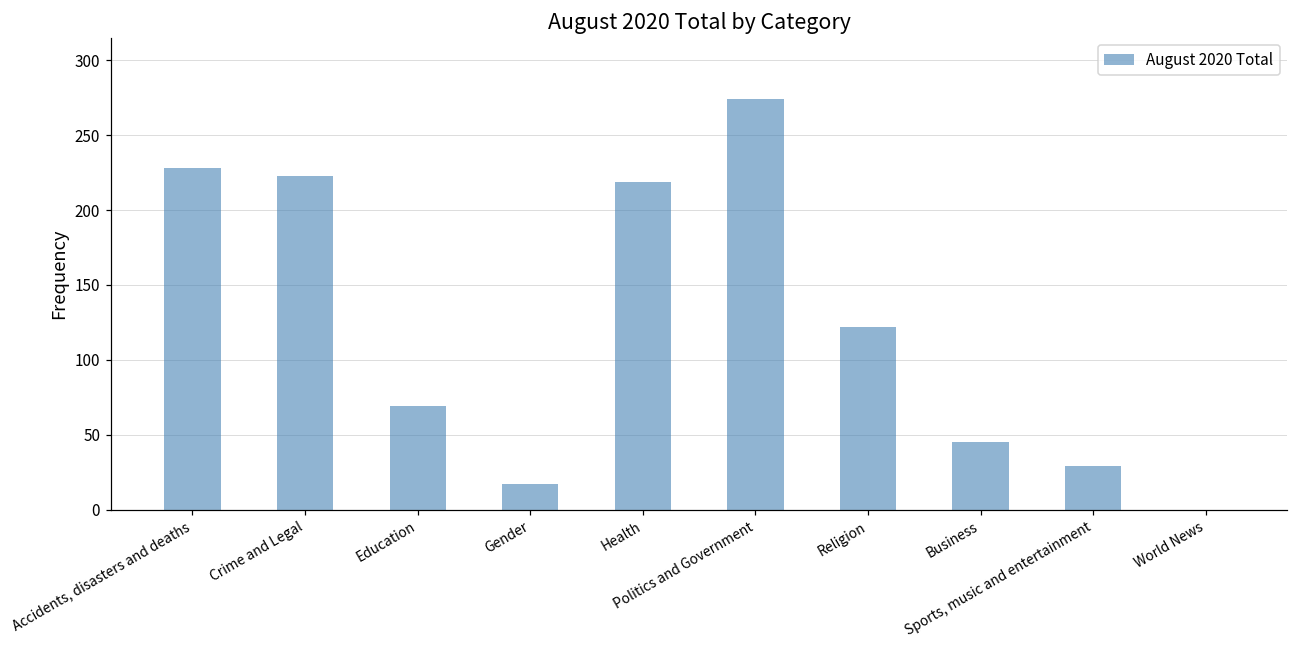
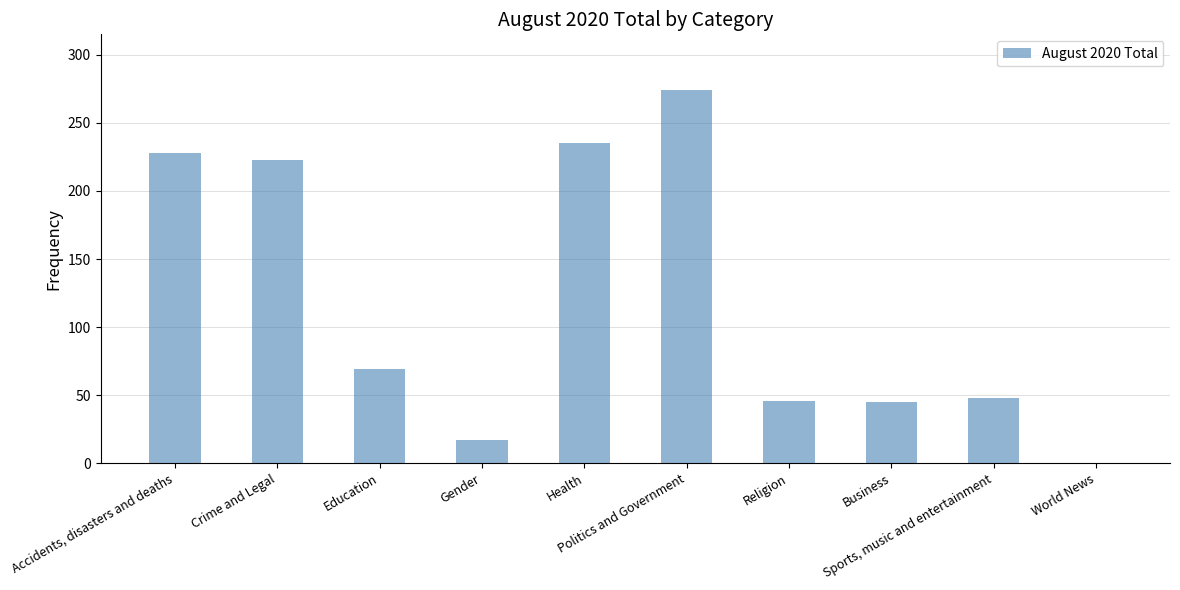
Health: 219 -> 235
Religion: 122 -> 46
Sports, music and entertainment: 29 -> 48
